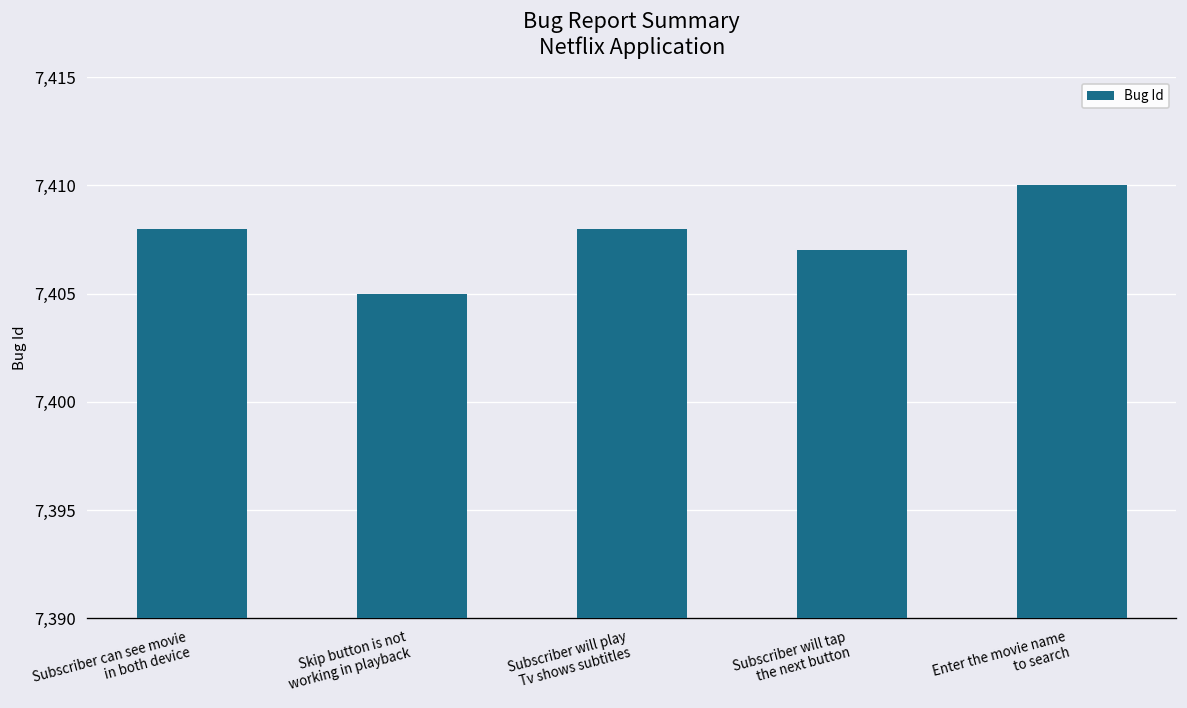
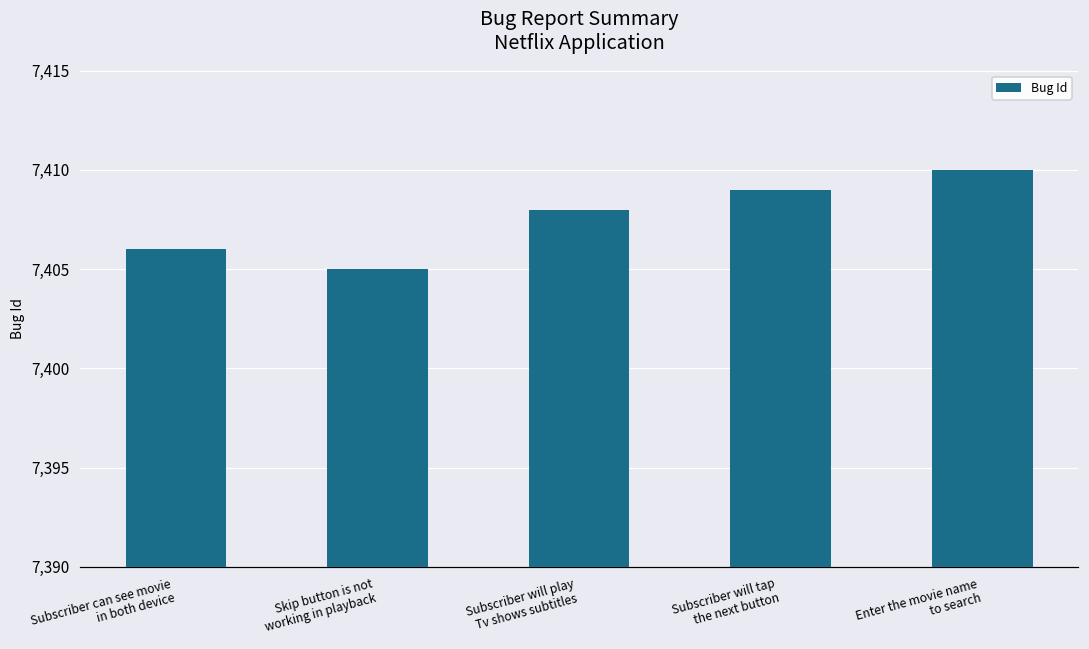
Subscriber can see movie in both device: 7,408 -> 7,406
Subscriber will tap the next button: 7,407 -> 7,409
